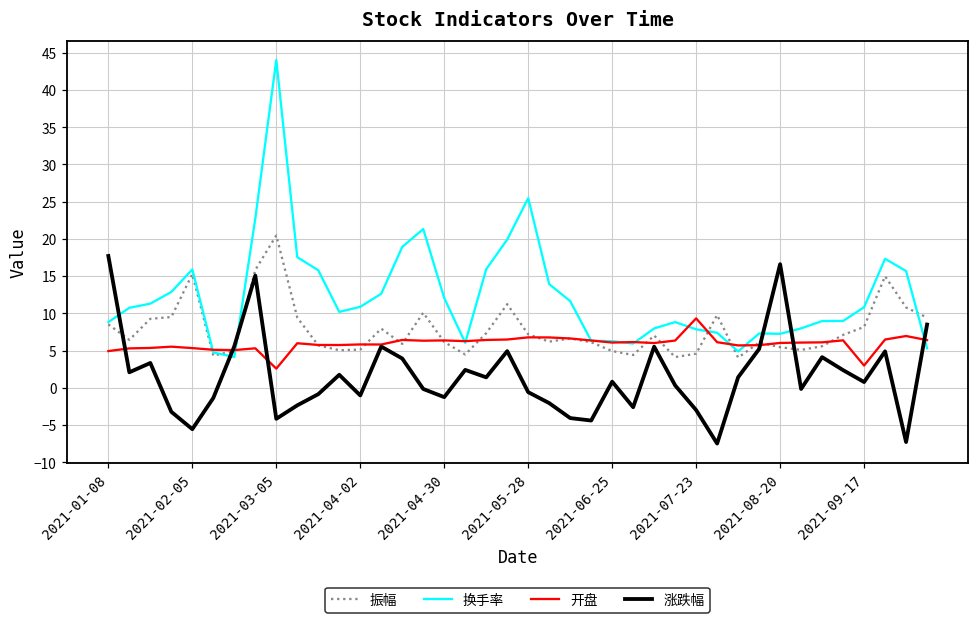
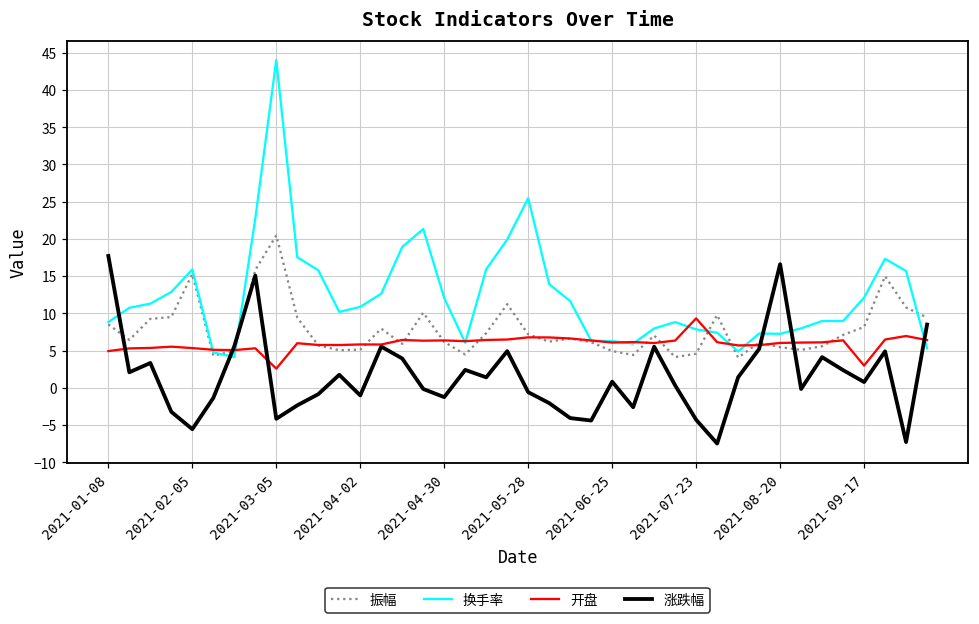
涨跌幅, 2021-07-23: -3 -> -4
换手率, 2021-09-17: 11 -> 12
